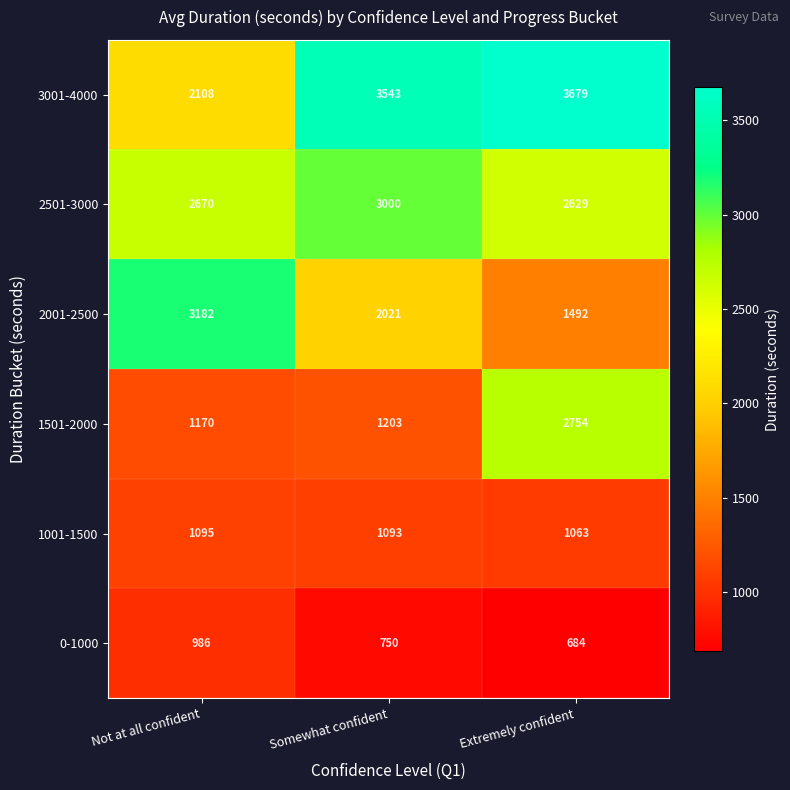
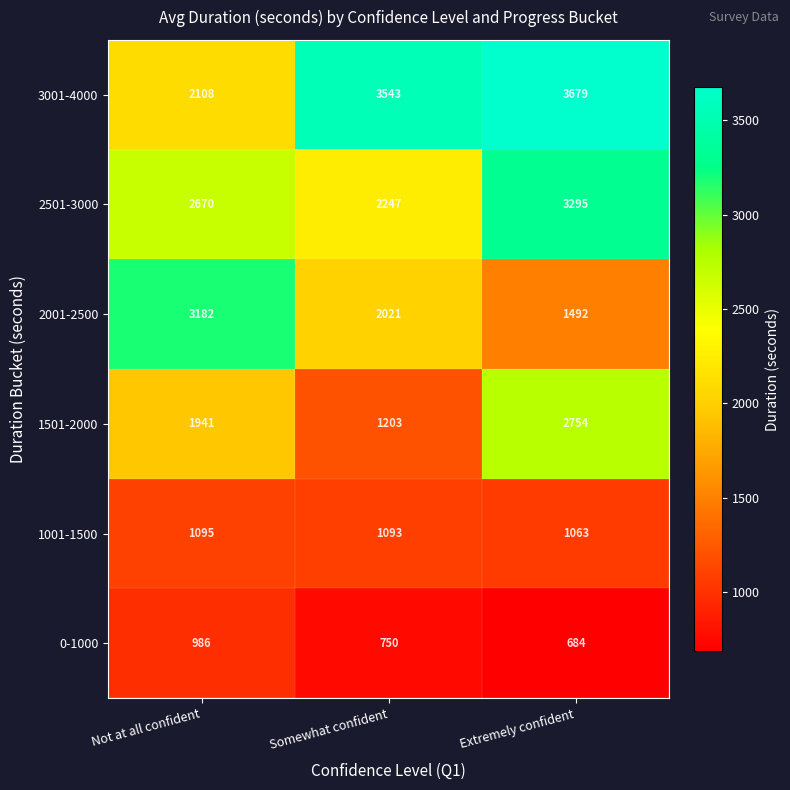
2501-3000, Somewhat confident: 3000 -> 2247
2501-3000, Extremely confident: 2629 -> 3295
1501-2000, Not at all confident: 1170 -> 1941
